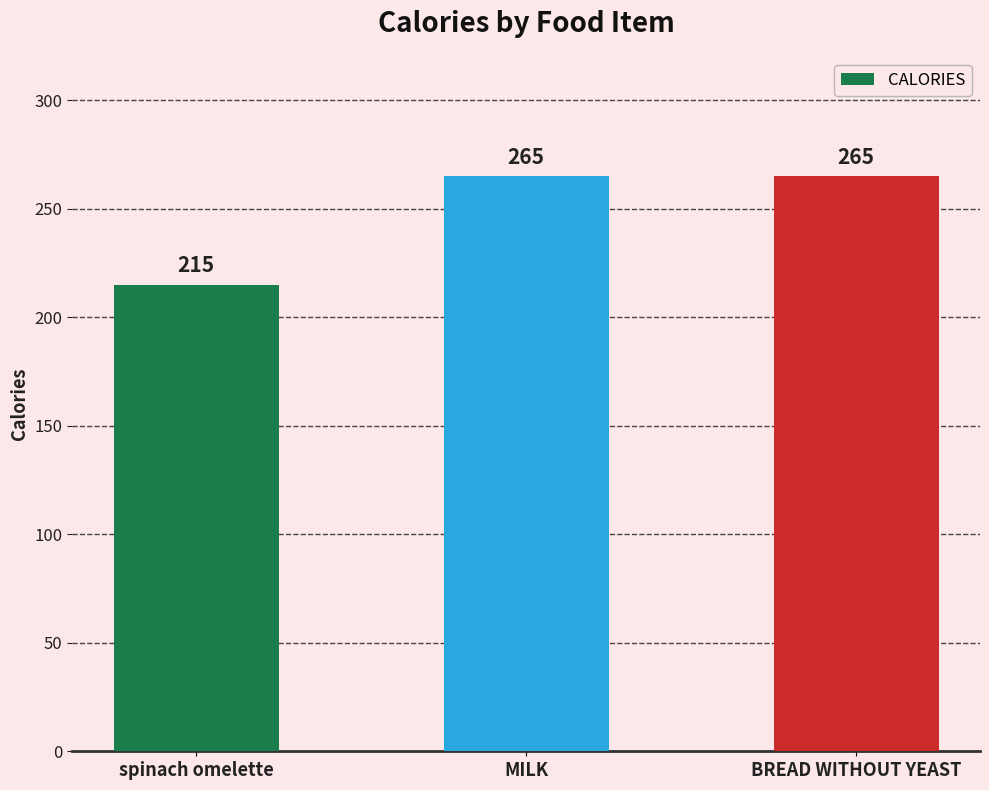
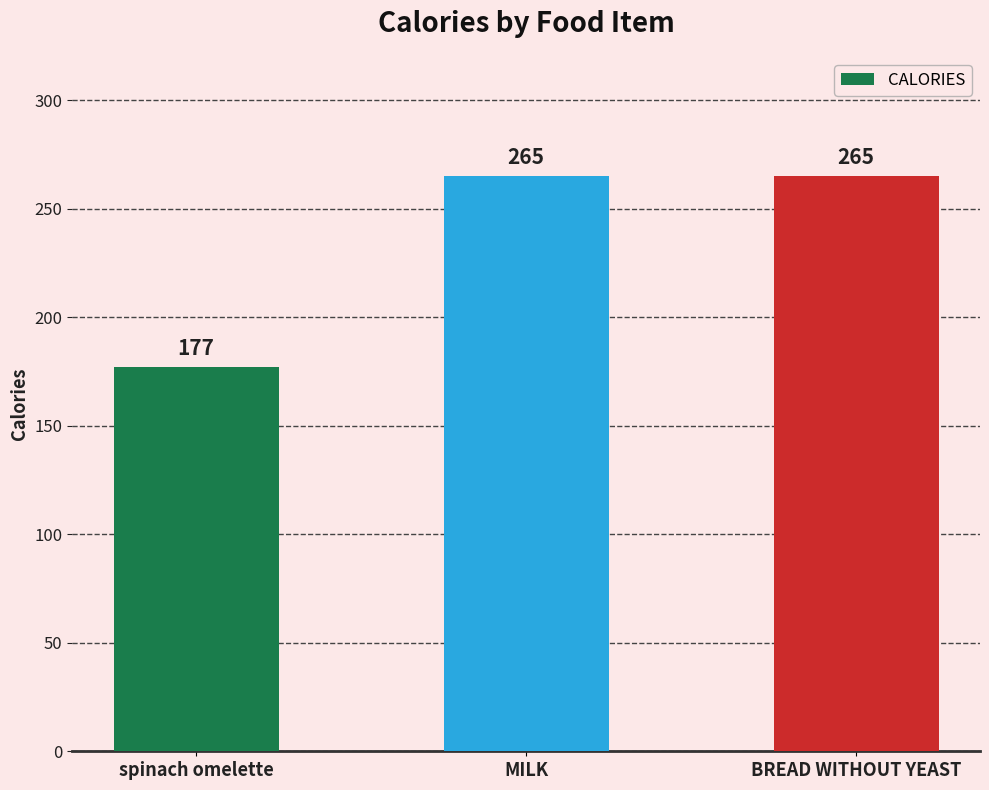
spinach omelette: 215 -> 177
